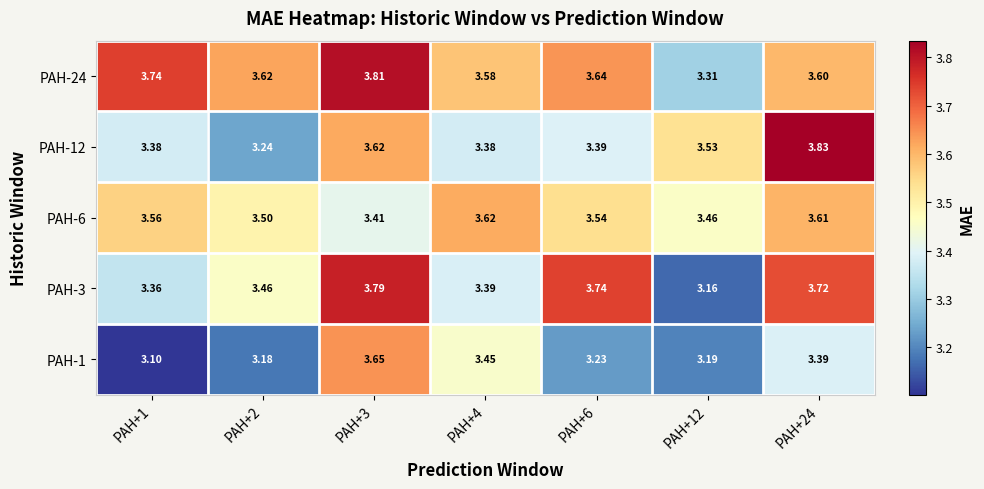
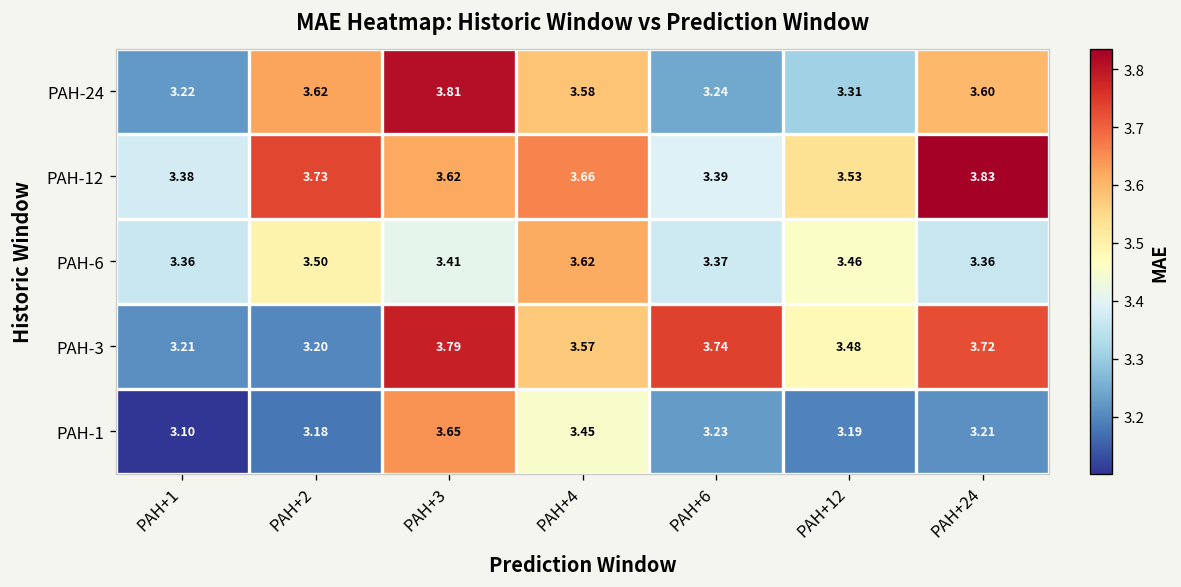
PAH-24, PAH+1: 3.74 -> 3.22
PAH-24, PAH+6: 3.64 -> 3.24
PAH-12, PAH+2: 3.24 -> 3.73
PAH-12, PAH+4: 3.38 -> 3.66
PAH-6, PAH+1: 3.56 -> 3.36
PAH-6, PAH+6: 3.54 -> 3.37
PAH-6, PAH+24: 3.61 -> 3.36
PAH-3, PAH+1: 3.36 -> 3.21
PAH-3, PAH+2: 3.46 -> 3.20
PAH-3, PAH+4: 3.39 -> 3.57
PAH-3, PAH+12: 3.16 -> 3.48
PAH-1, PAH+24: 3.39 -> 3.21
